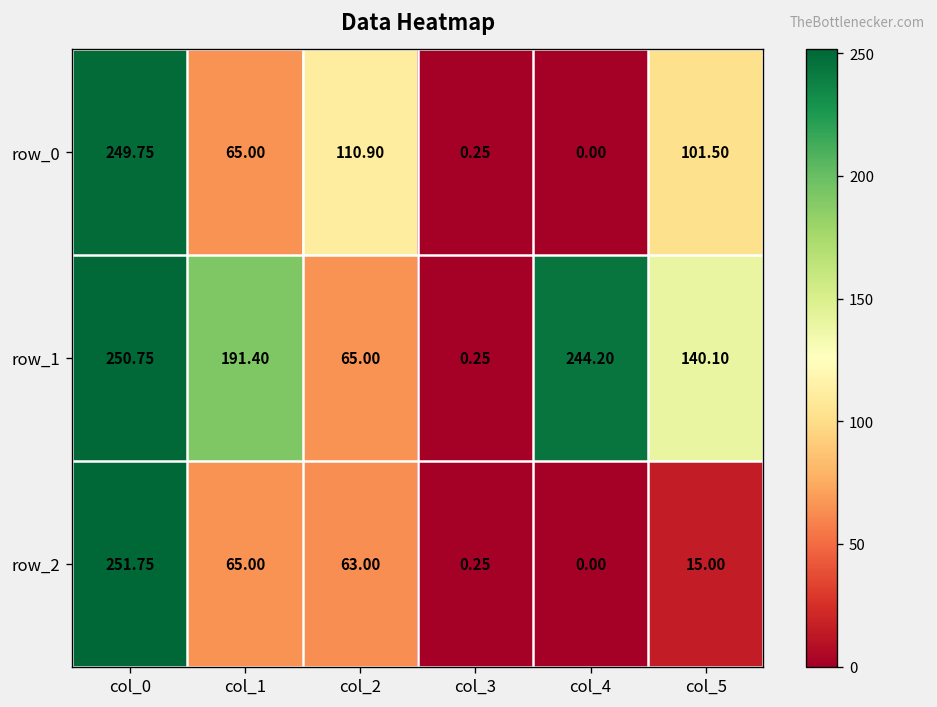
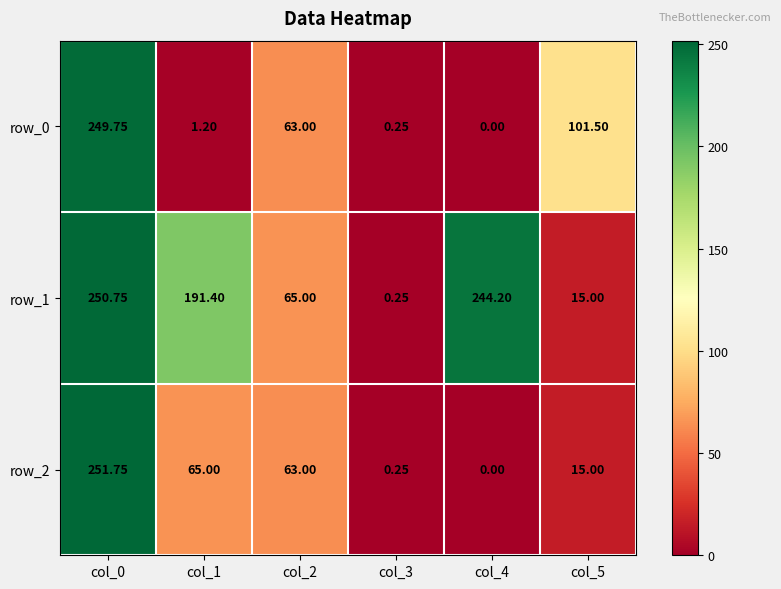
row_0, col_1: 65.00 -> 1.20
row_0, col_2: 110.90 -> 63.00
row_1, col_5: 140.10 -> 15.00
